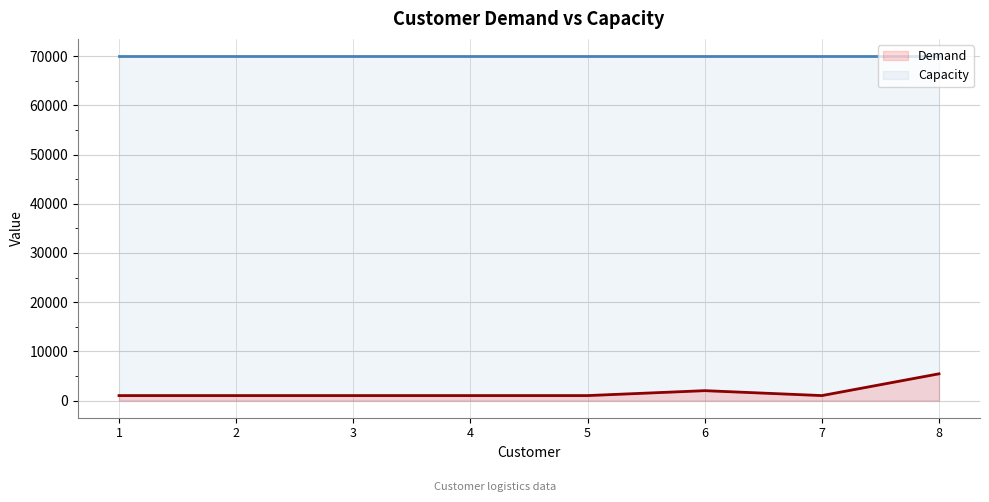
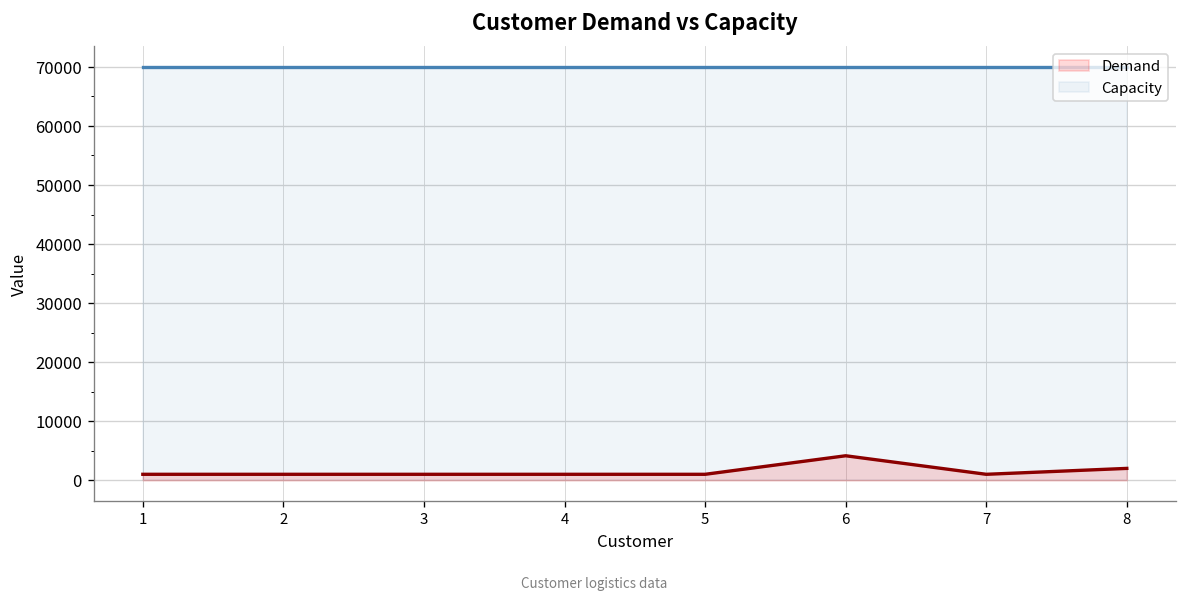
Demand, 6: 2000 -> 4000
Demand, 8: 5000 -> 2000
